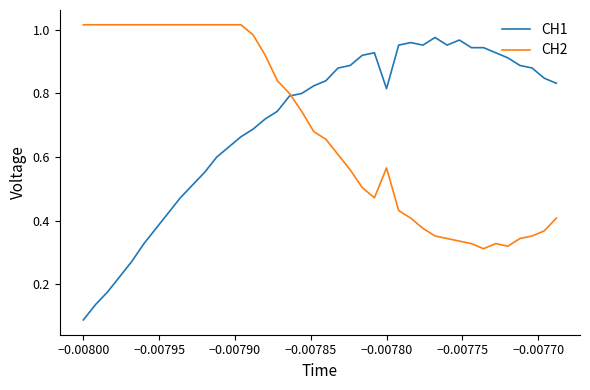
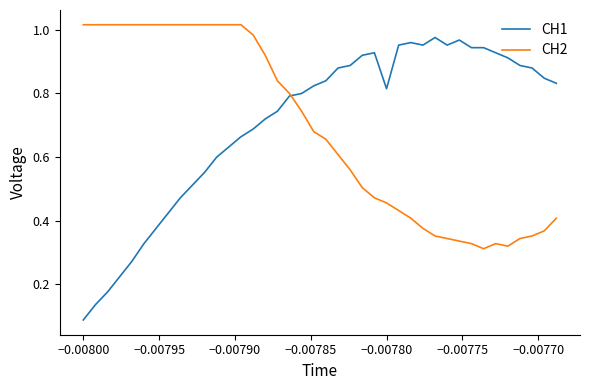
CH2, −0.00780: 0.57 -> 0.46
